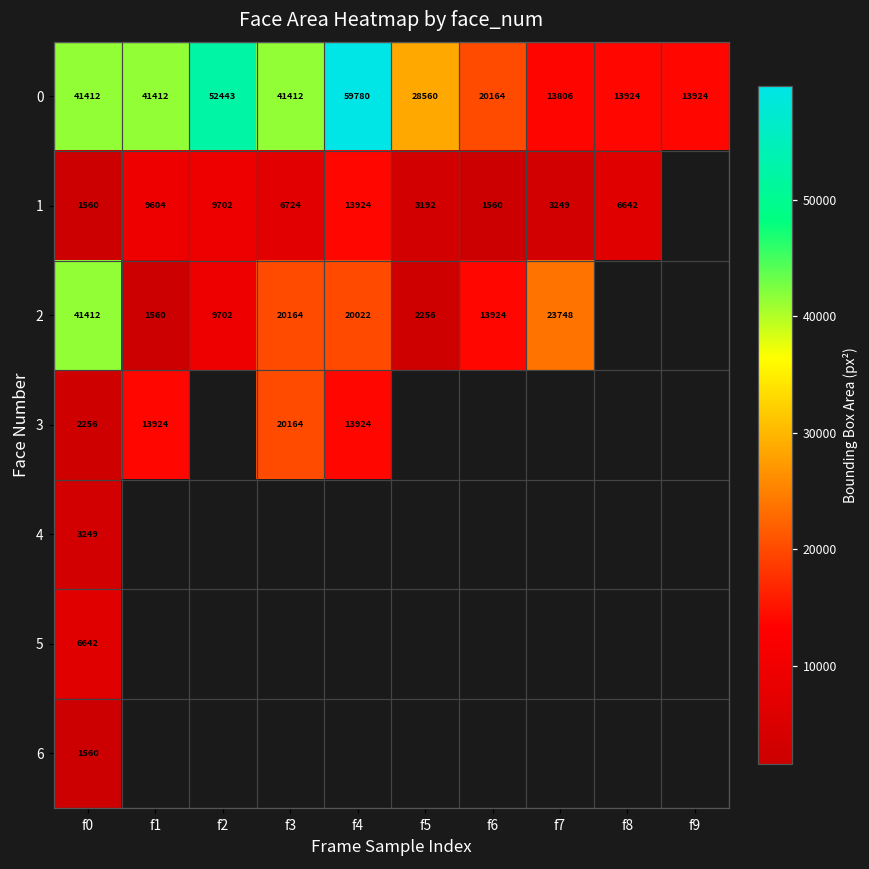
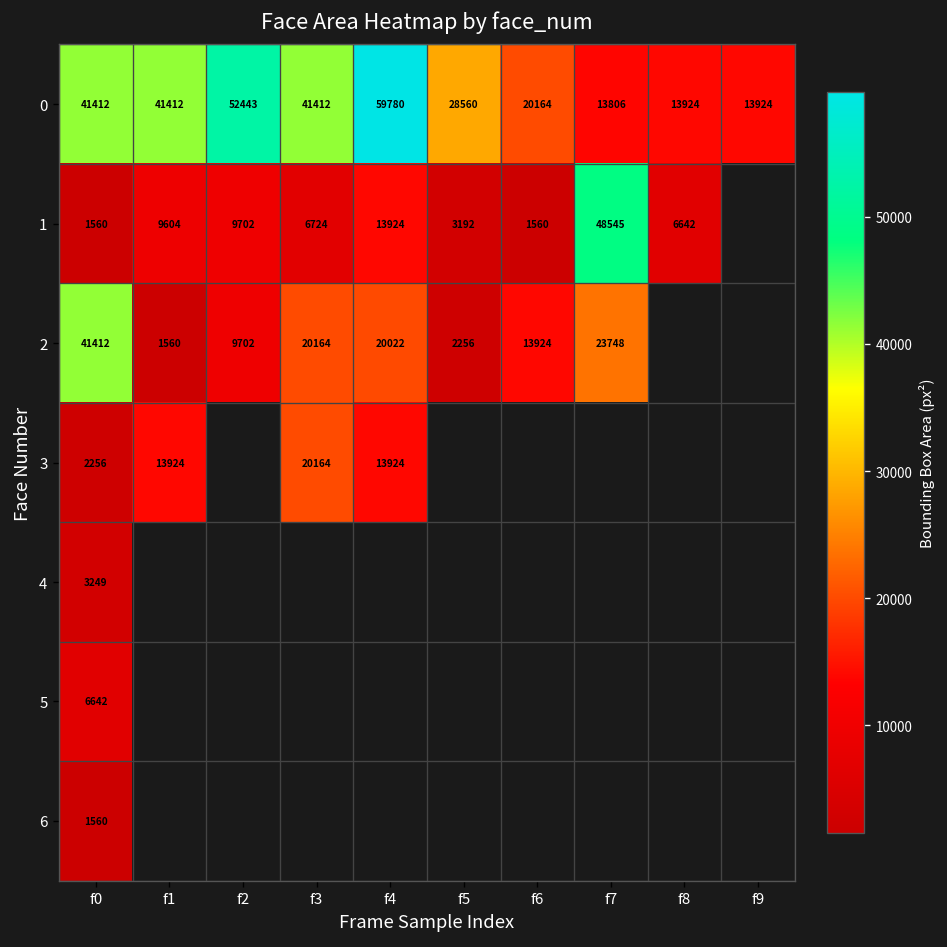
1, f7: 3249 -> 48545
